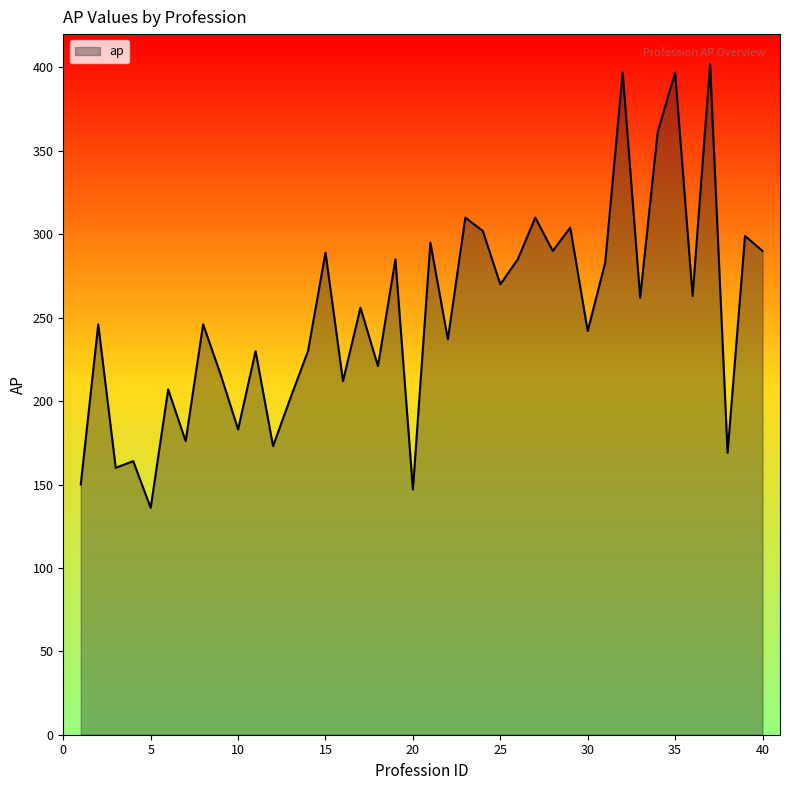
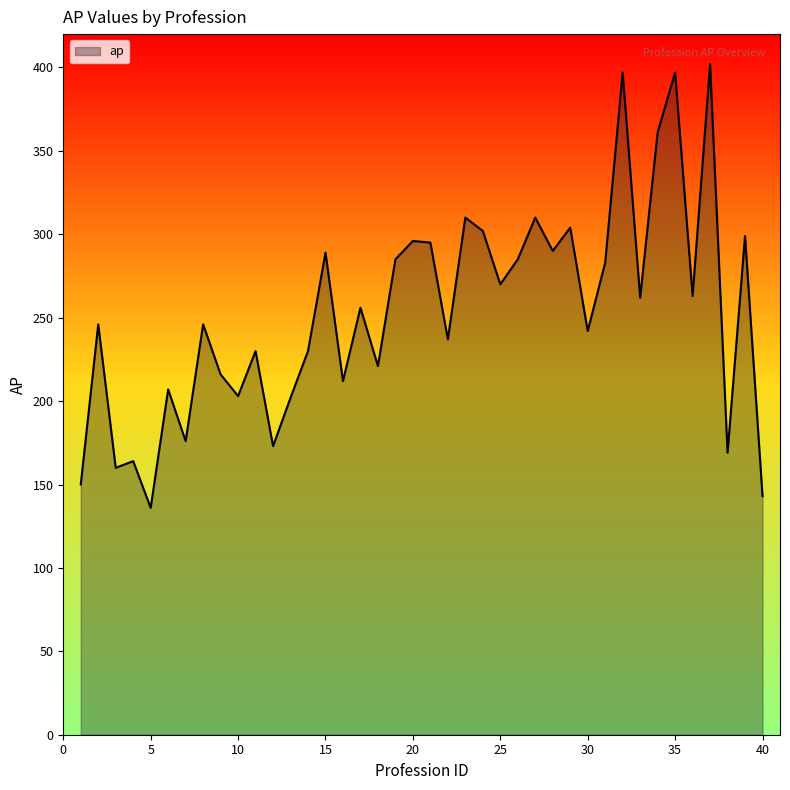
10: 183 -> 203
20: 147 -> 296
40: 290 -> 143
